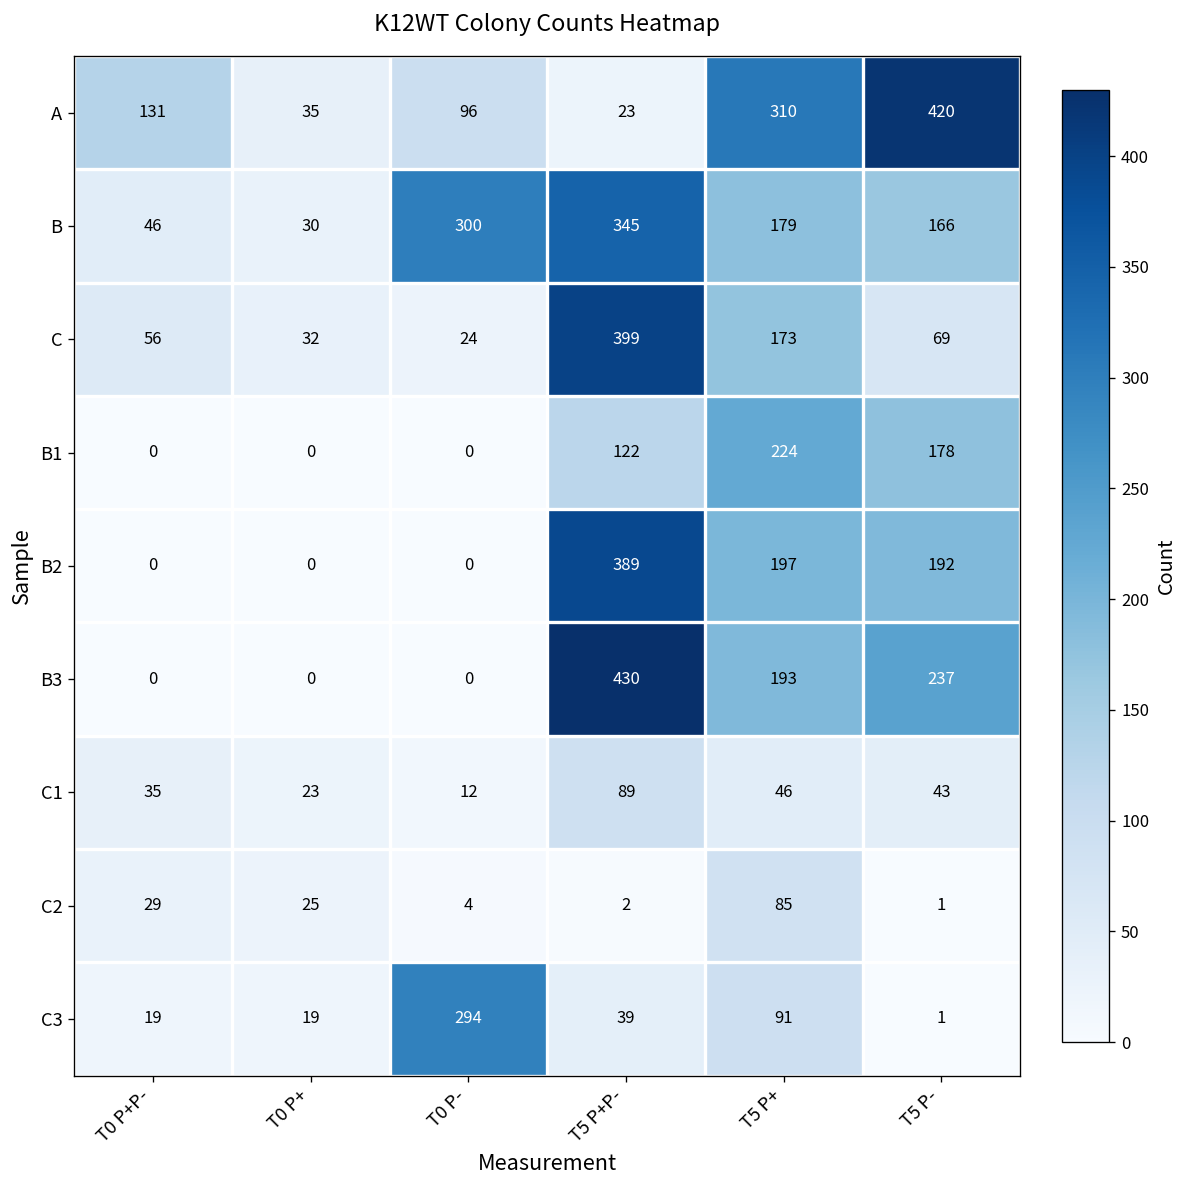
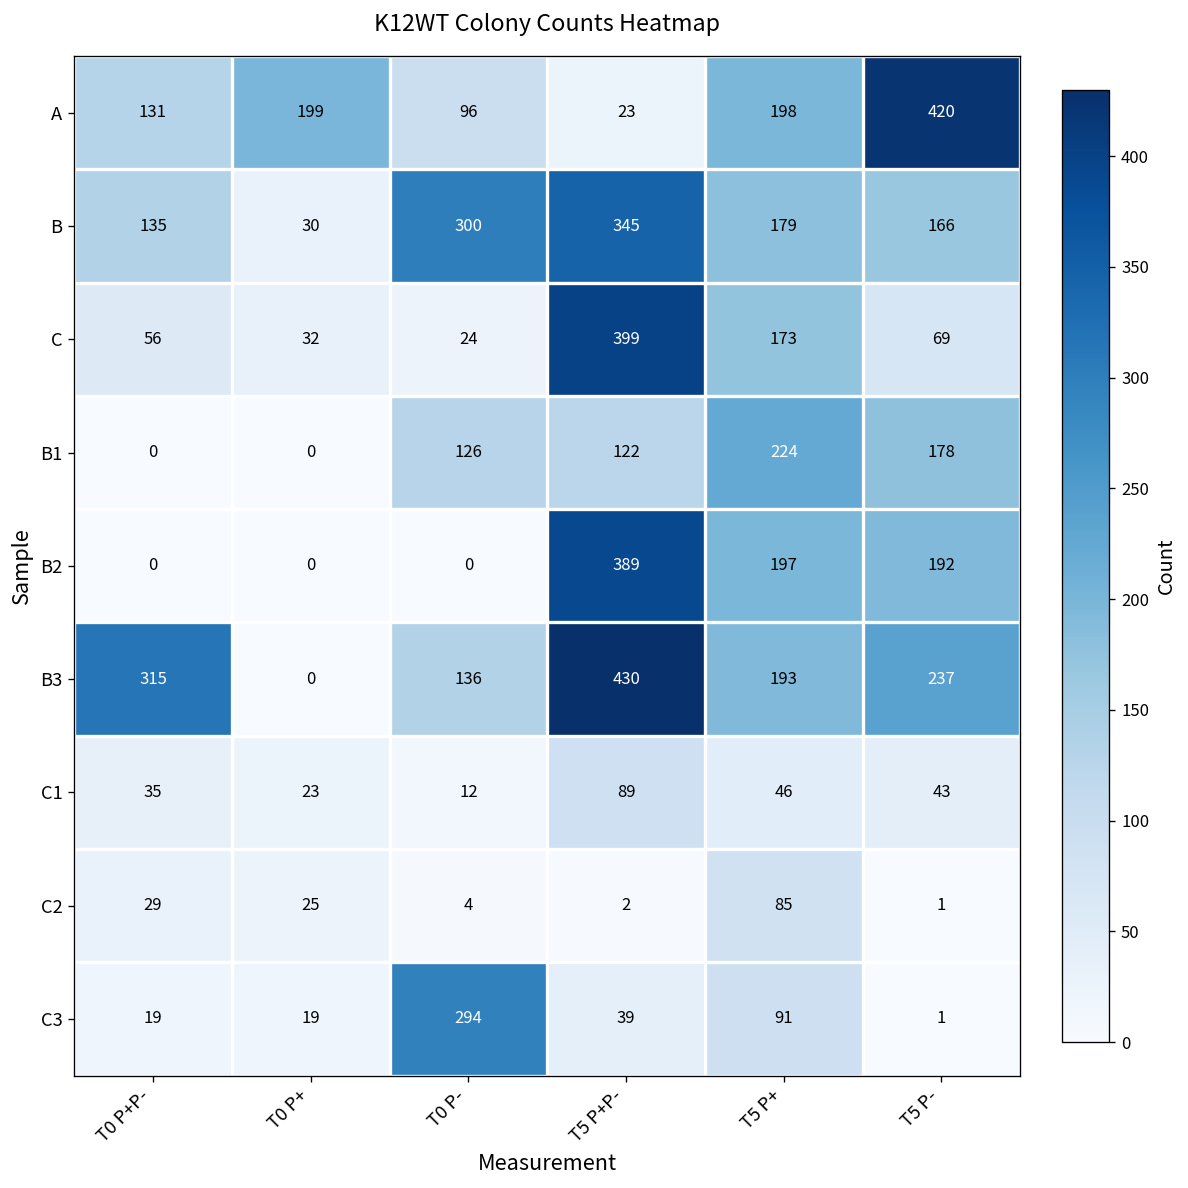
A, T0 P+: 35 -> 199
A, T5 P+: 310 -> 198
B, T0 P+P-: 46 -> 135
B1, T0 P-: 0 -> 126
B3, T0 P+P-: 0 -> 315
B3, T0 P-: 0 -> 136
